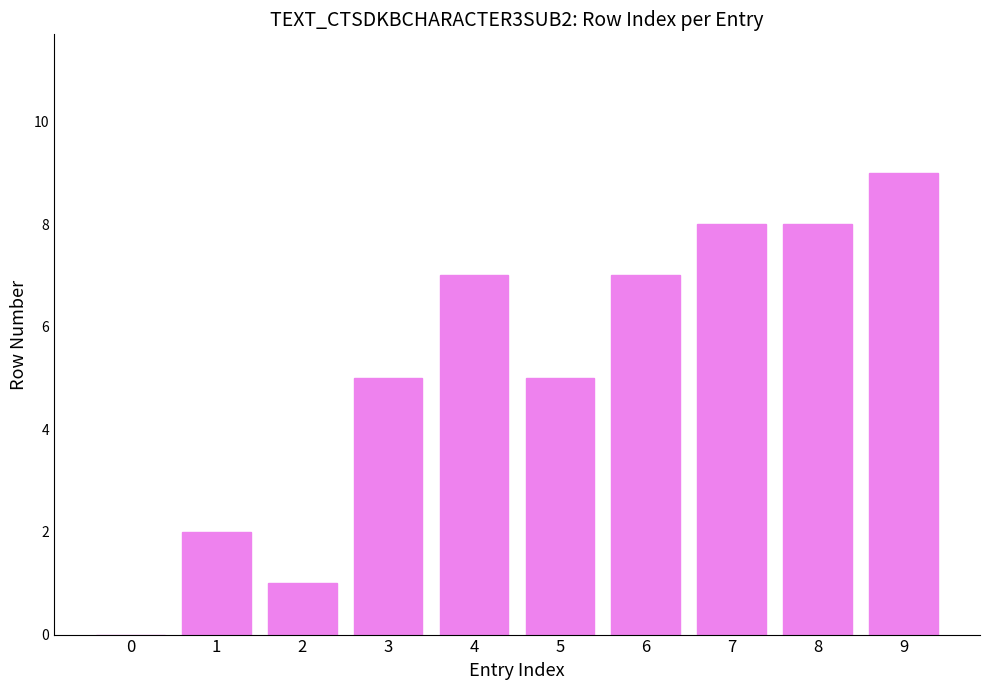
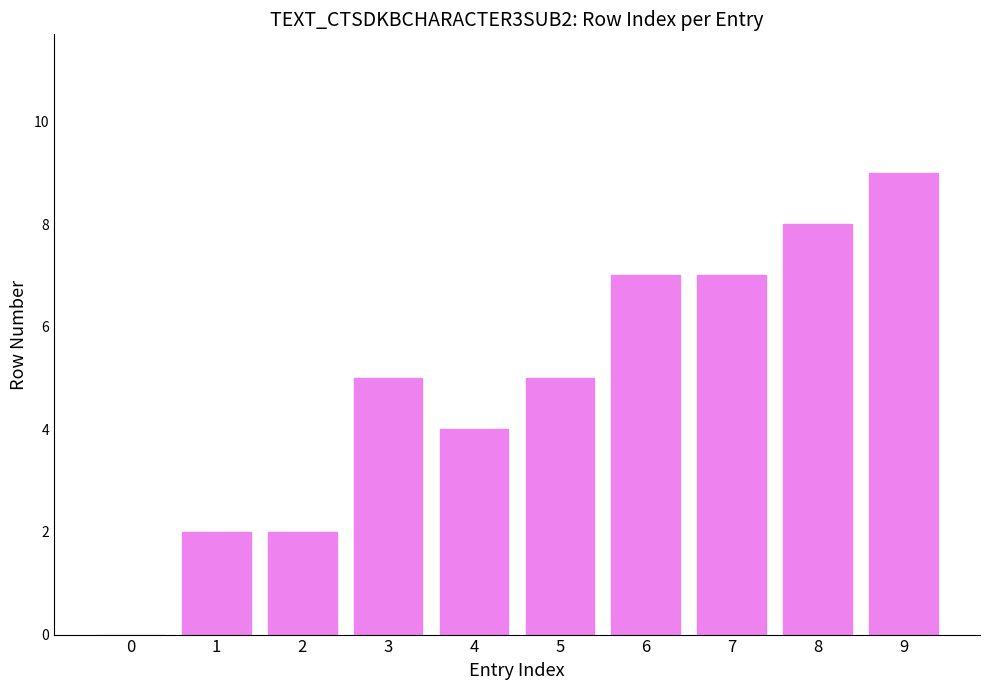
2: 1 -> 2
4: 7 -> 4
7: 8 -> 7
